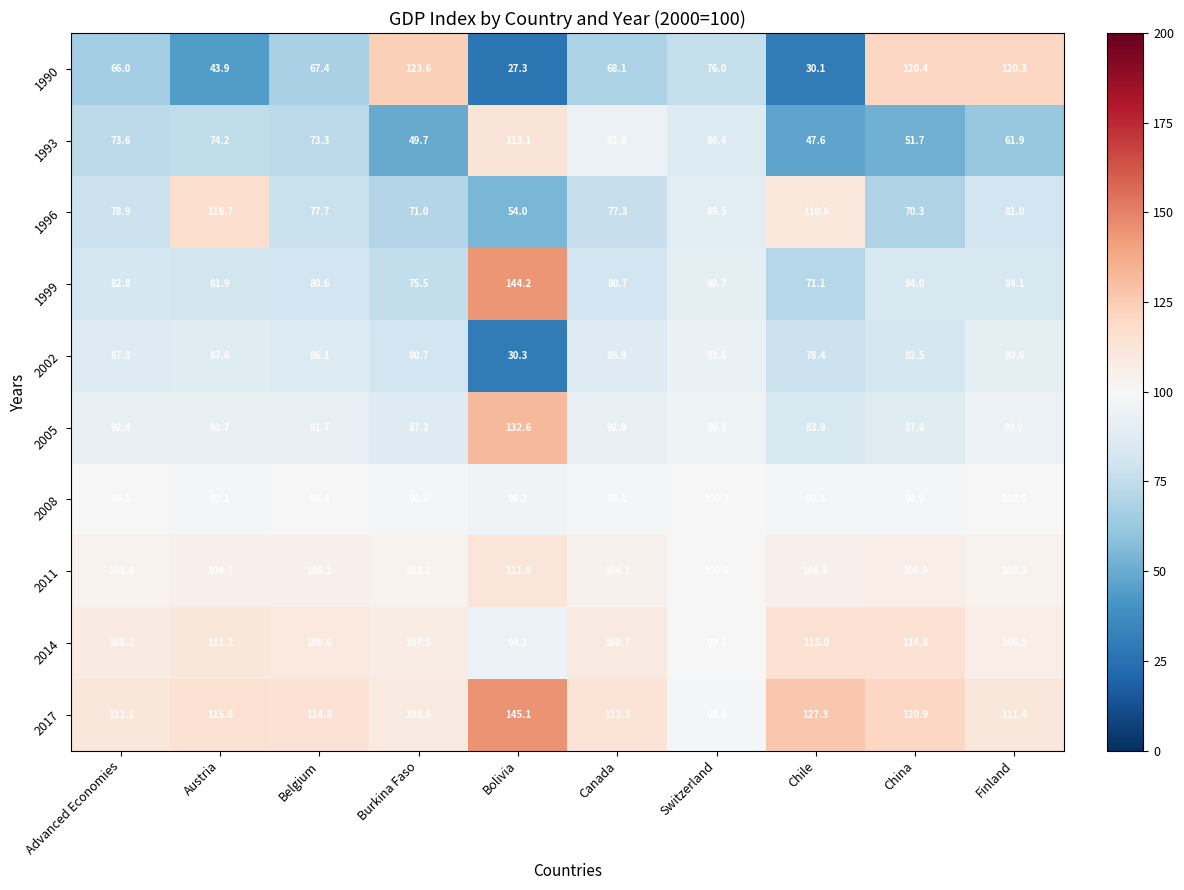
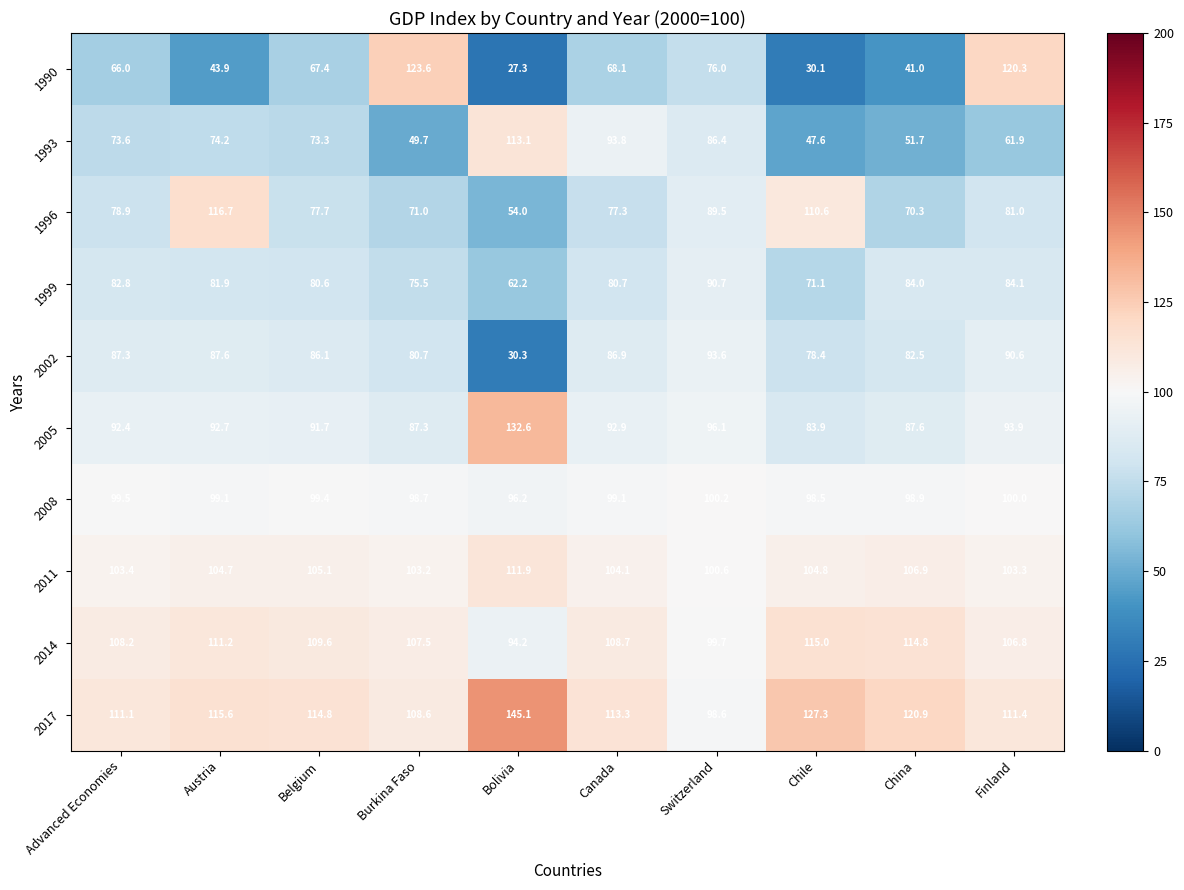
1990, China: 120.4 -> 41.0
1999, Bolivia: 144.2 -> 62.2
